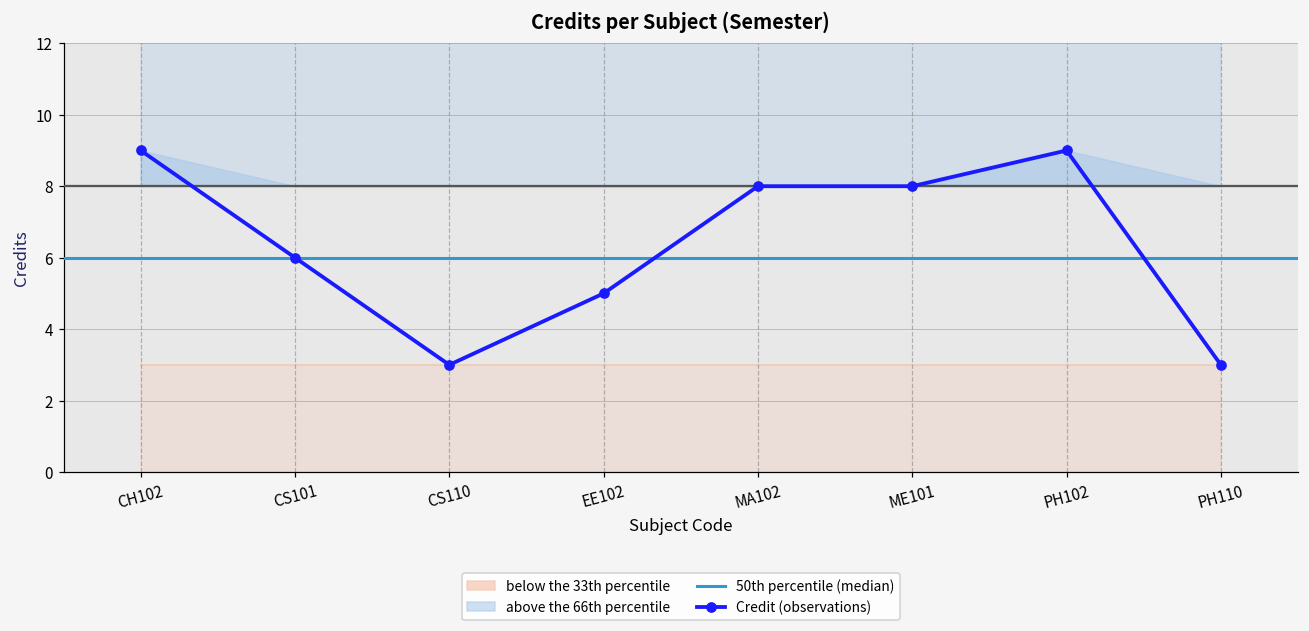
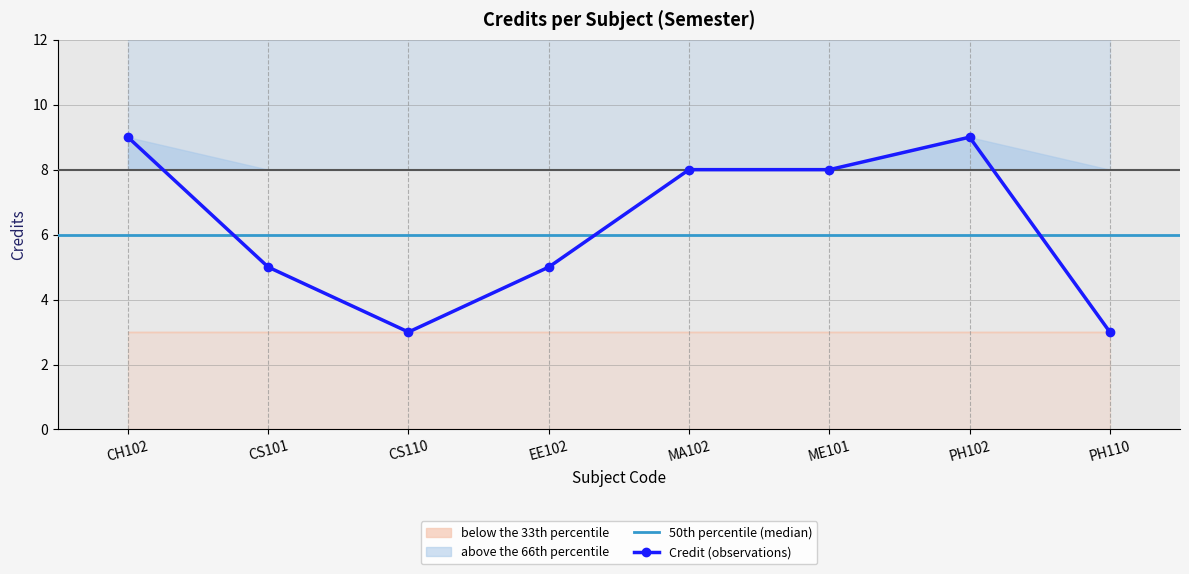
Credit (observations), CS101: 6 -> 5
